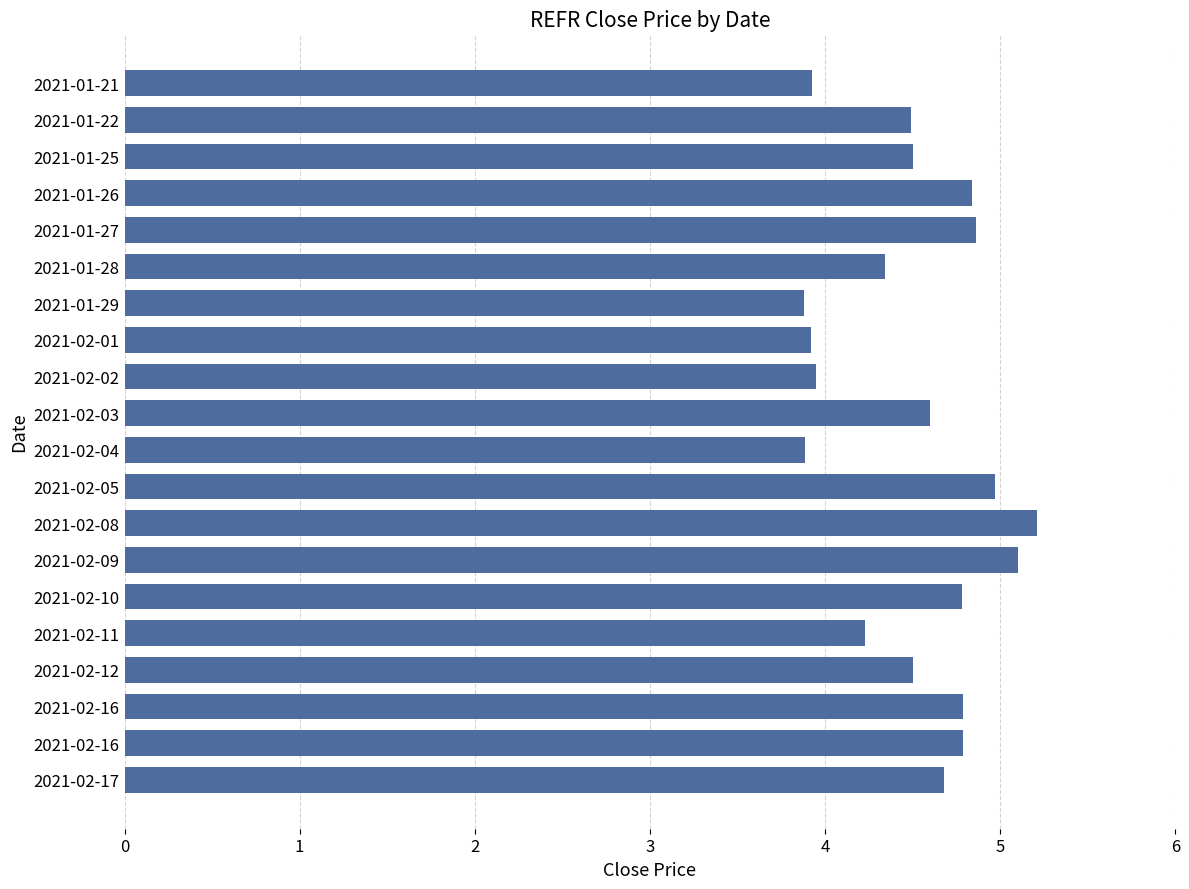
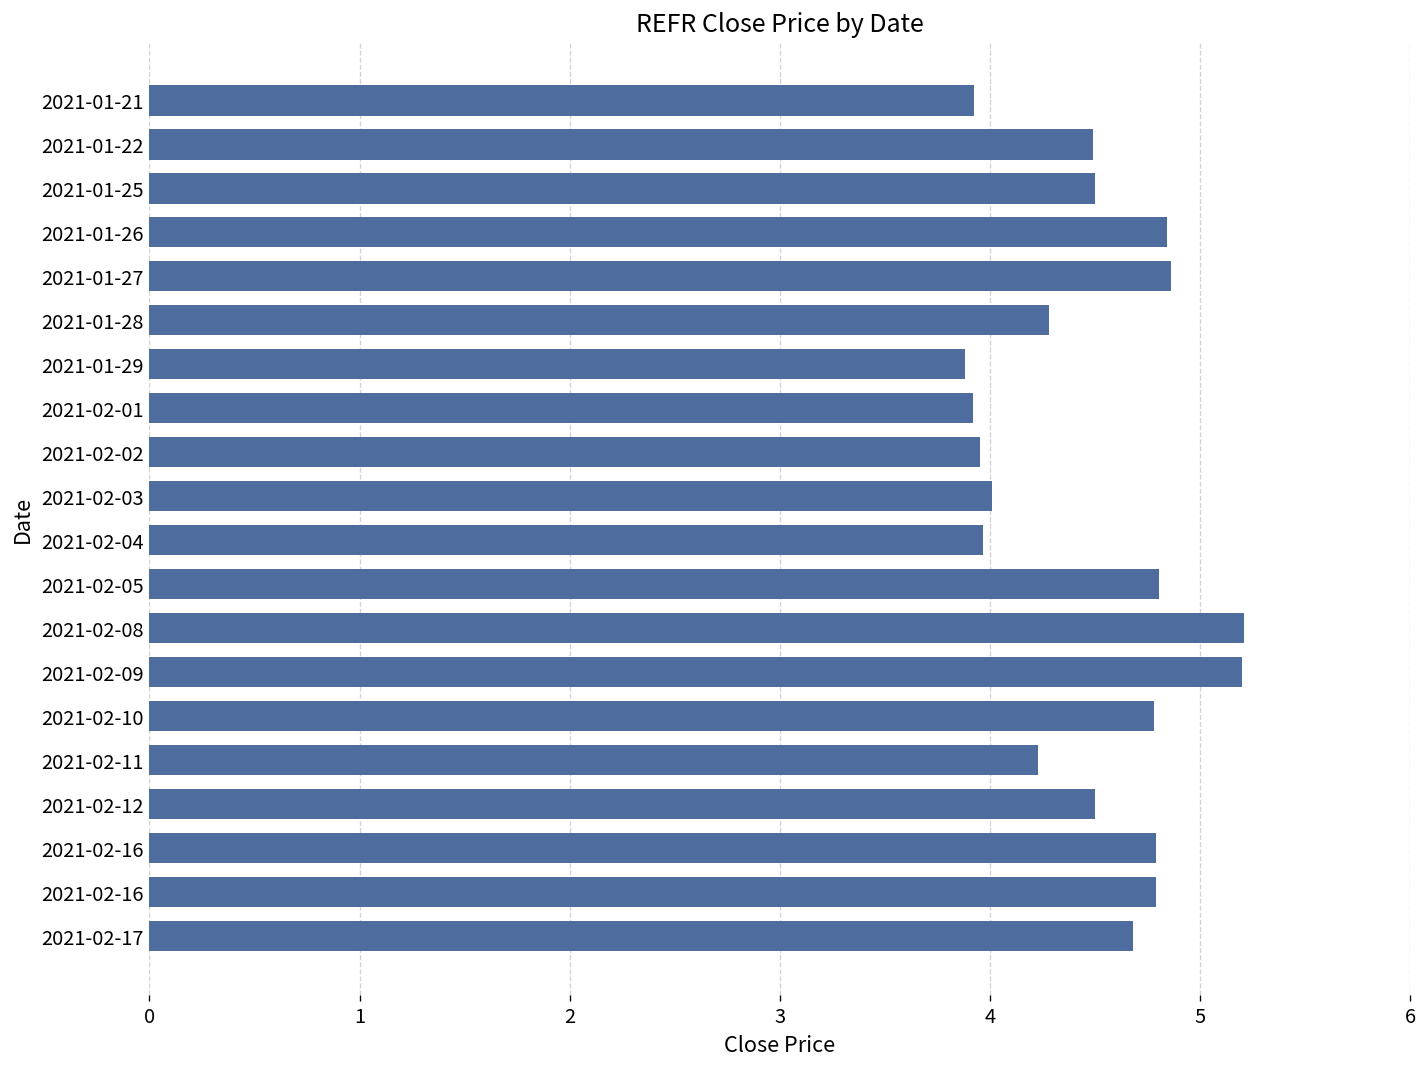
2021-01-28: 4.34 -> 4.28
2021-02-03: 4.60 -> 4.01
2021-02-04: 3.88 -> 3.97
2021-02-05: 4.97 -> 4.81
2021-02-09: 5.1 -> 5.2
